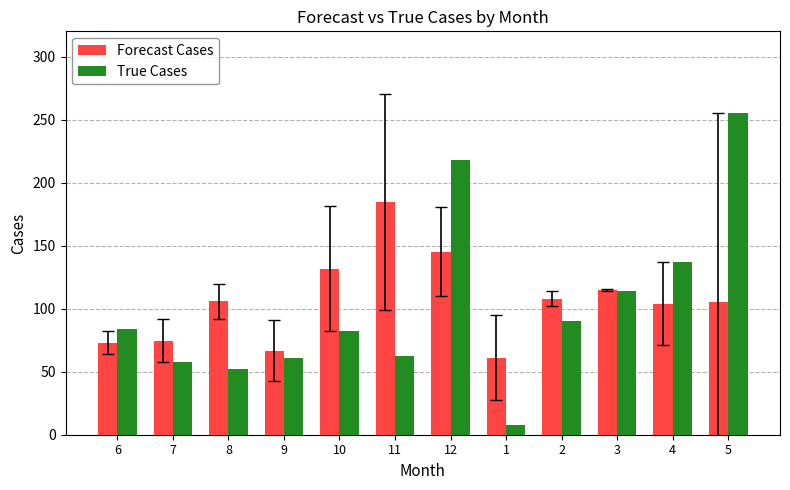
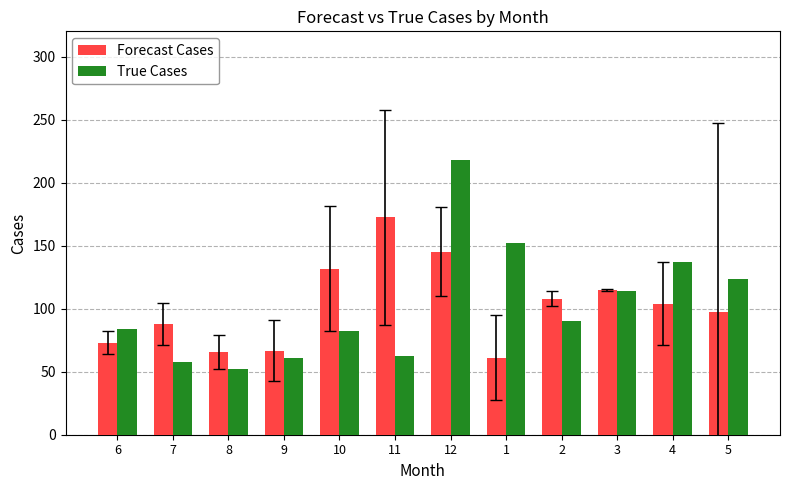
Forecast Cases, 7: 75 -> 88
Forecast Cases, 8: 106 -> 66
Forecast Cases, 11: 185 -> 172
True Cases, 1: 8 -> 152
Forecast Cases, 5: 105 -> 98
True Cases, 5: 255 -> 124
